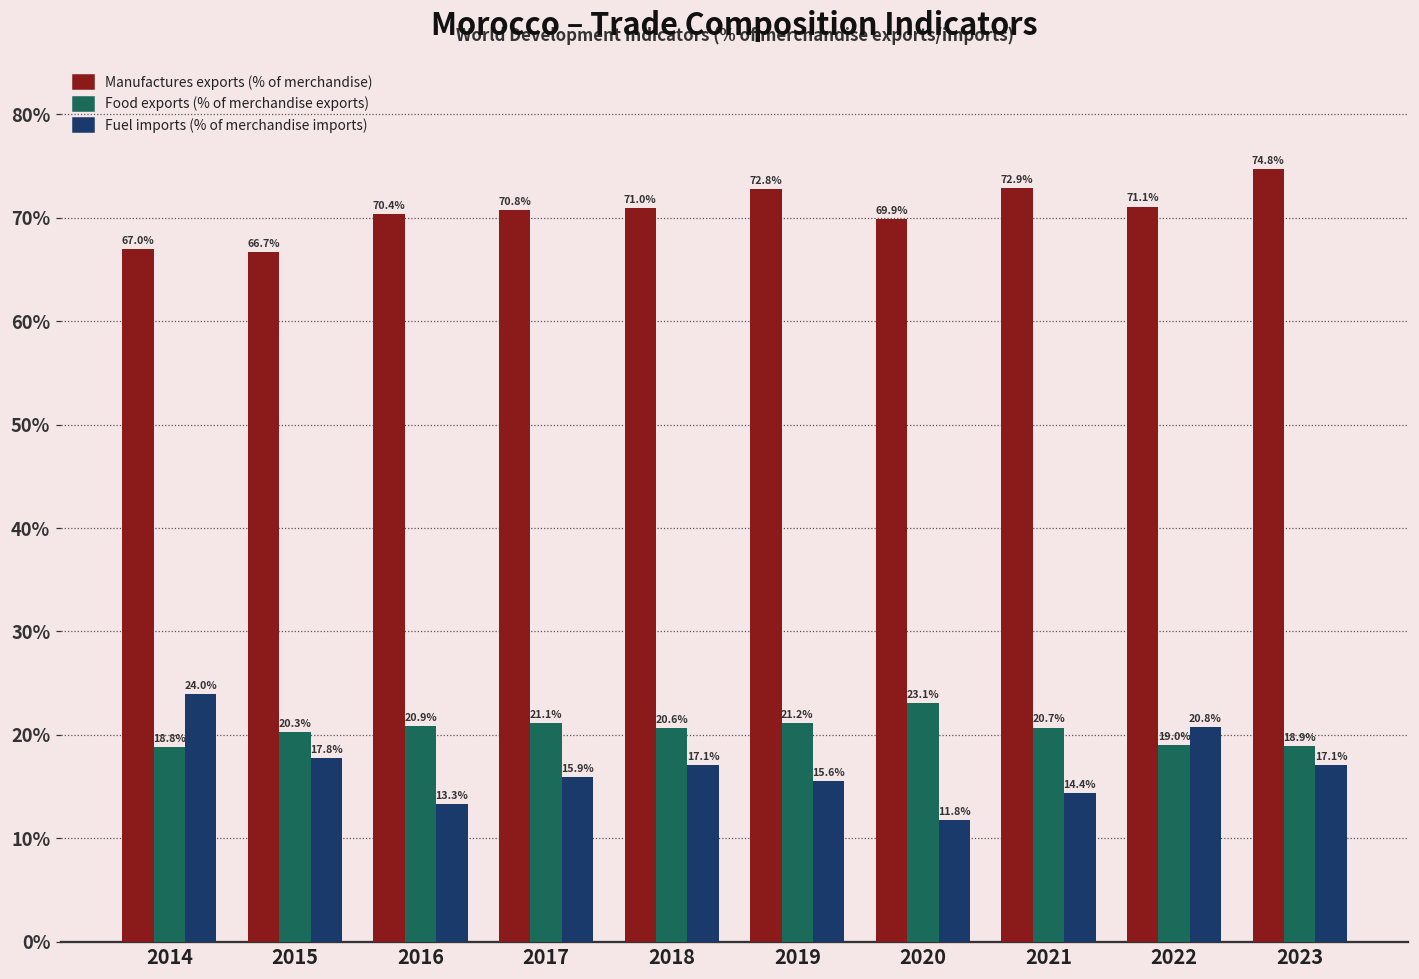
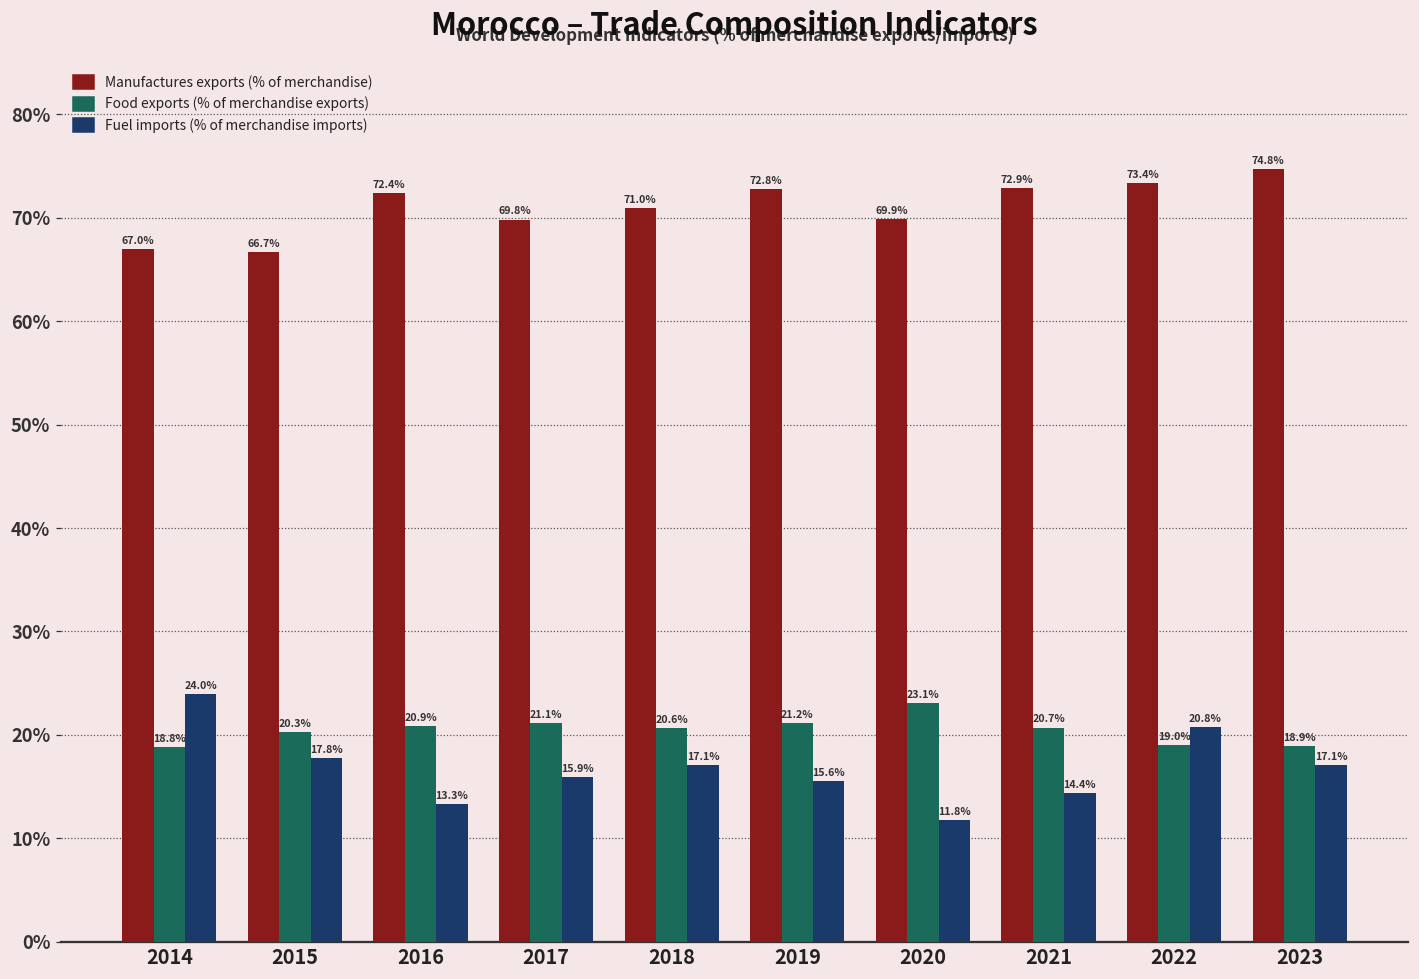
Manufactures exports (% of merchandise), 2016: 70.4% -> 72.4%
Manufactures exports (% of merchandise), 2017: 70.8% -> 69.8%
Manufactures exports (% of merchandise), 2022: 71.1% -> 73.4%
